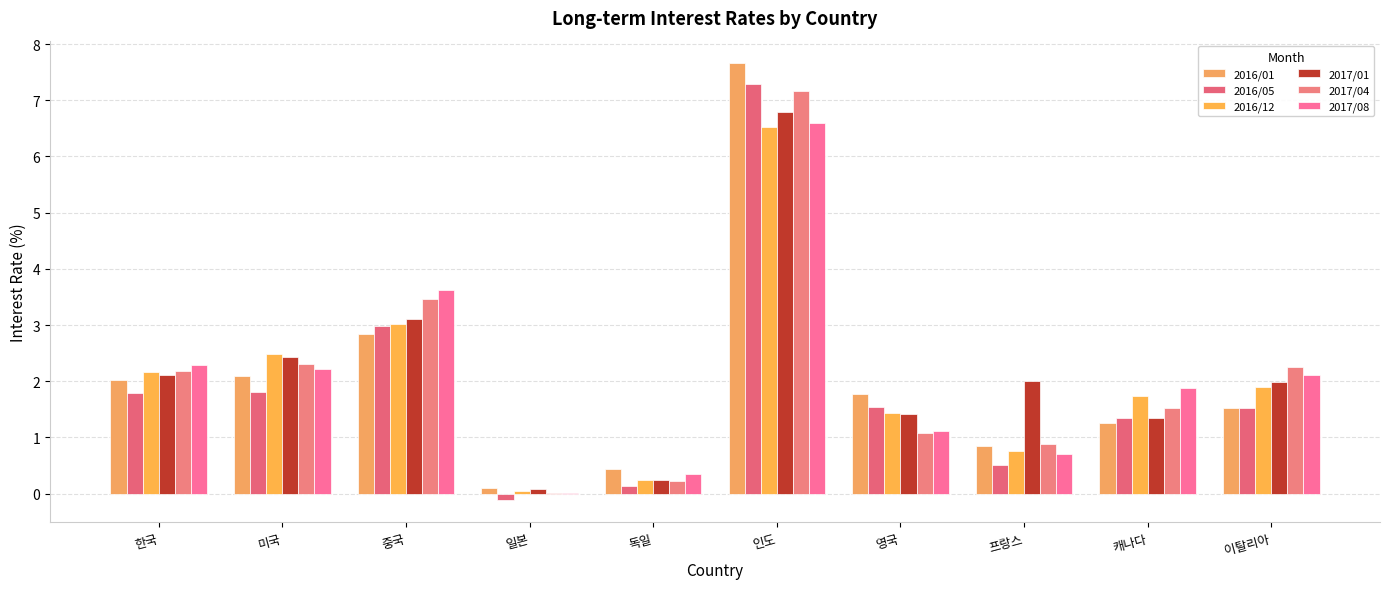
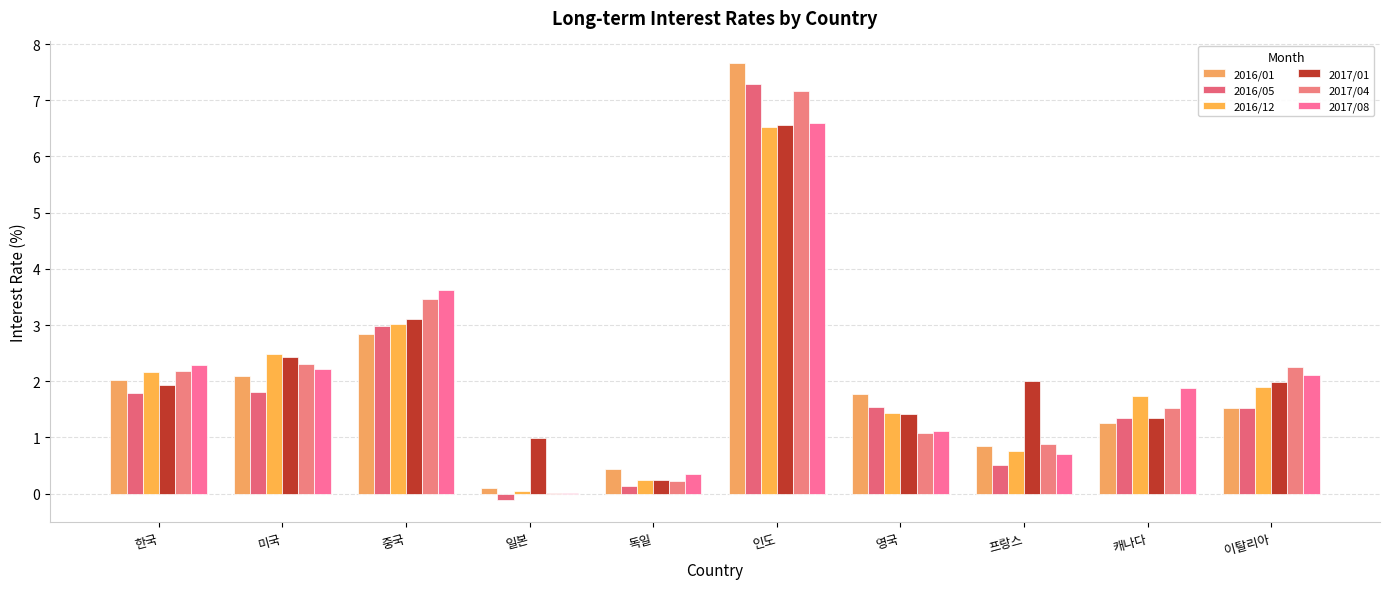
2017/01, 한국: 2.1 -> 1.9
2017/01, 일본: 0.1 -> 1.0
2017/01, 인도: 6.8 -> 6.6
